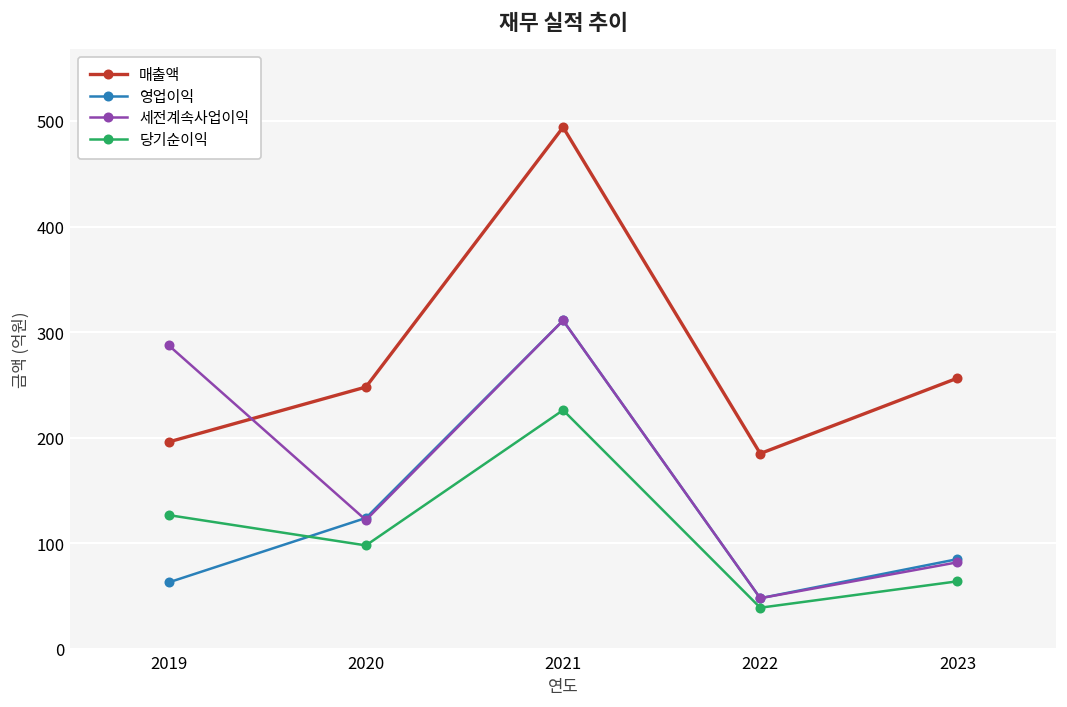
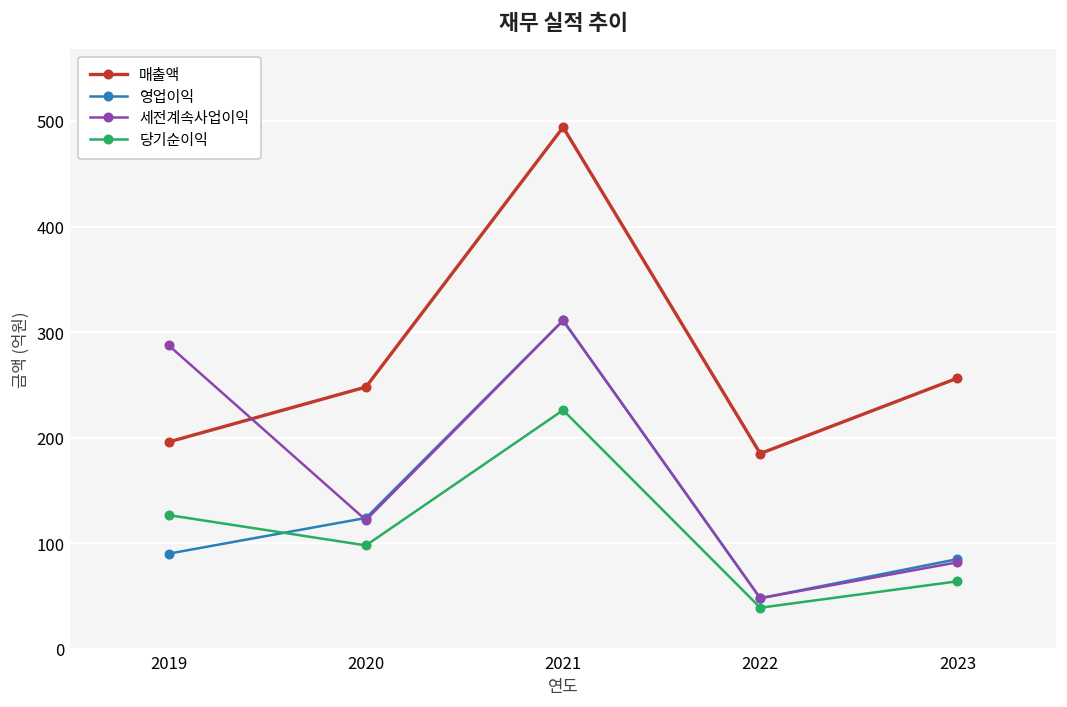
영업이익, 2019: 60 -> 90
